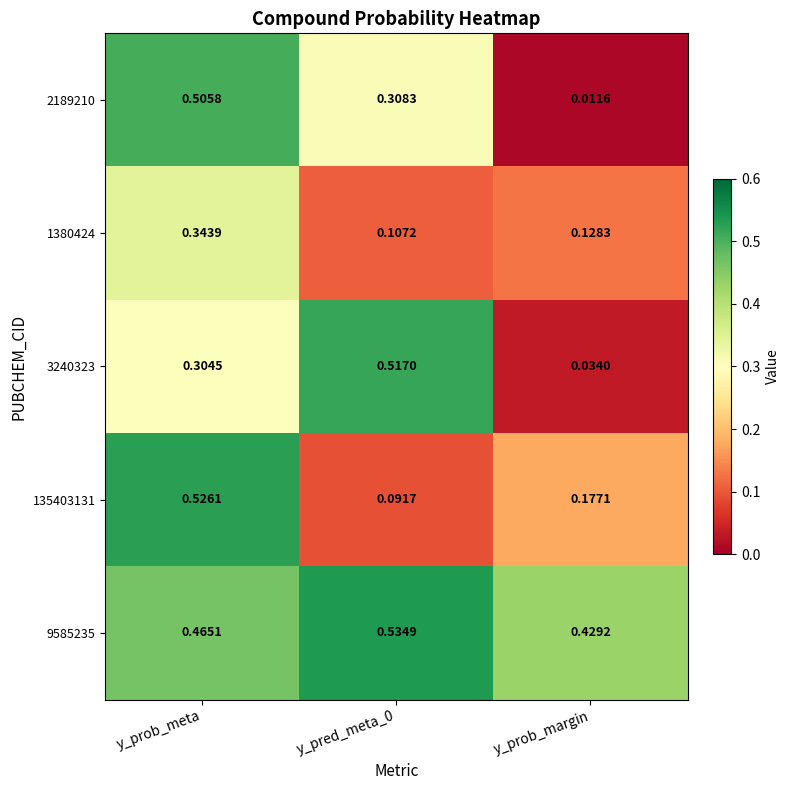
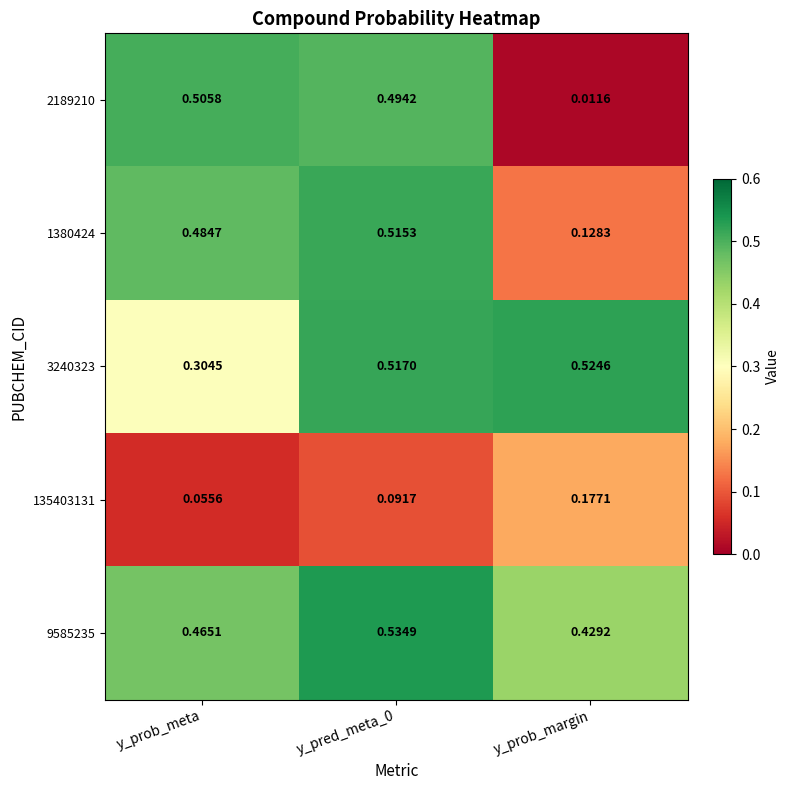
2189210, y_pred_meta_0: 0.3083 -> 0.4942
1380424, y_prob_meta: 0.3439 -> 0.4847
1380424, y_pred_meta_0: 0.1072 -> 0.5153
3240323, y_prob_margin: 0.0340 -> 0.5246
135403131, y_prob_meta: 0.5261 -> 0.0556
